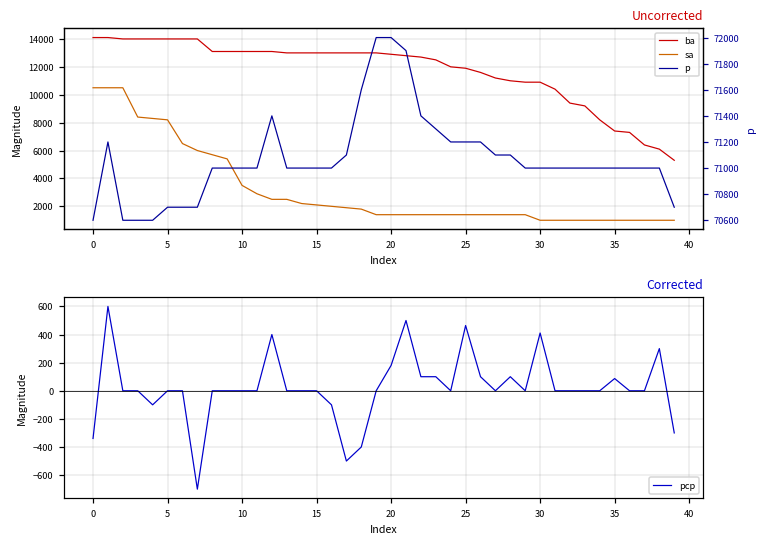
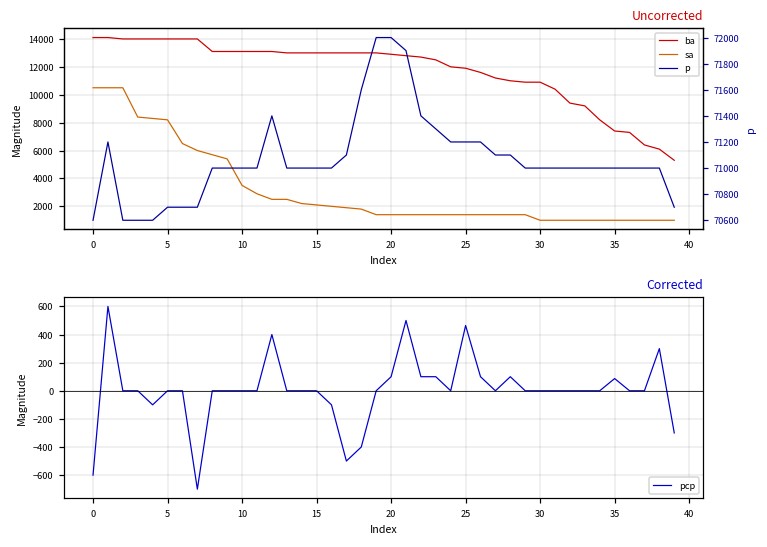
Corrected, 0: -340 -> -600
Corrected, 20: 180 -> 100
Corrected, 30: 410 -> 0
